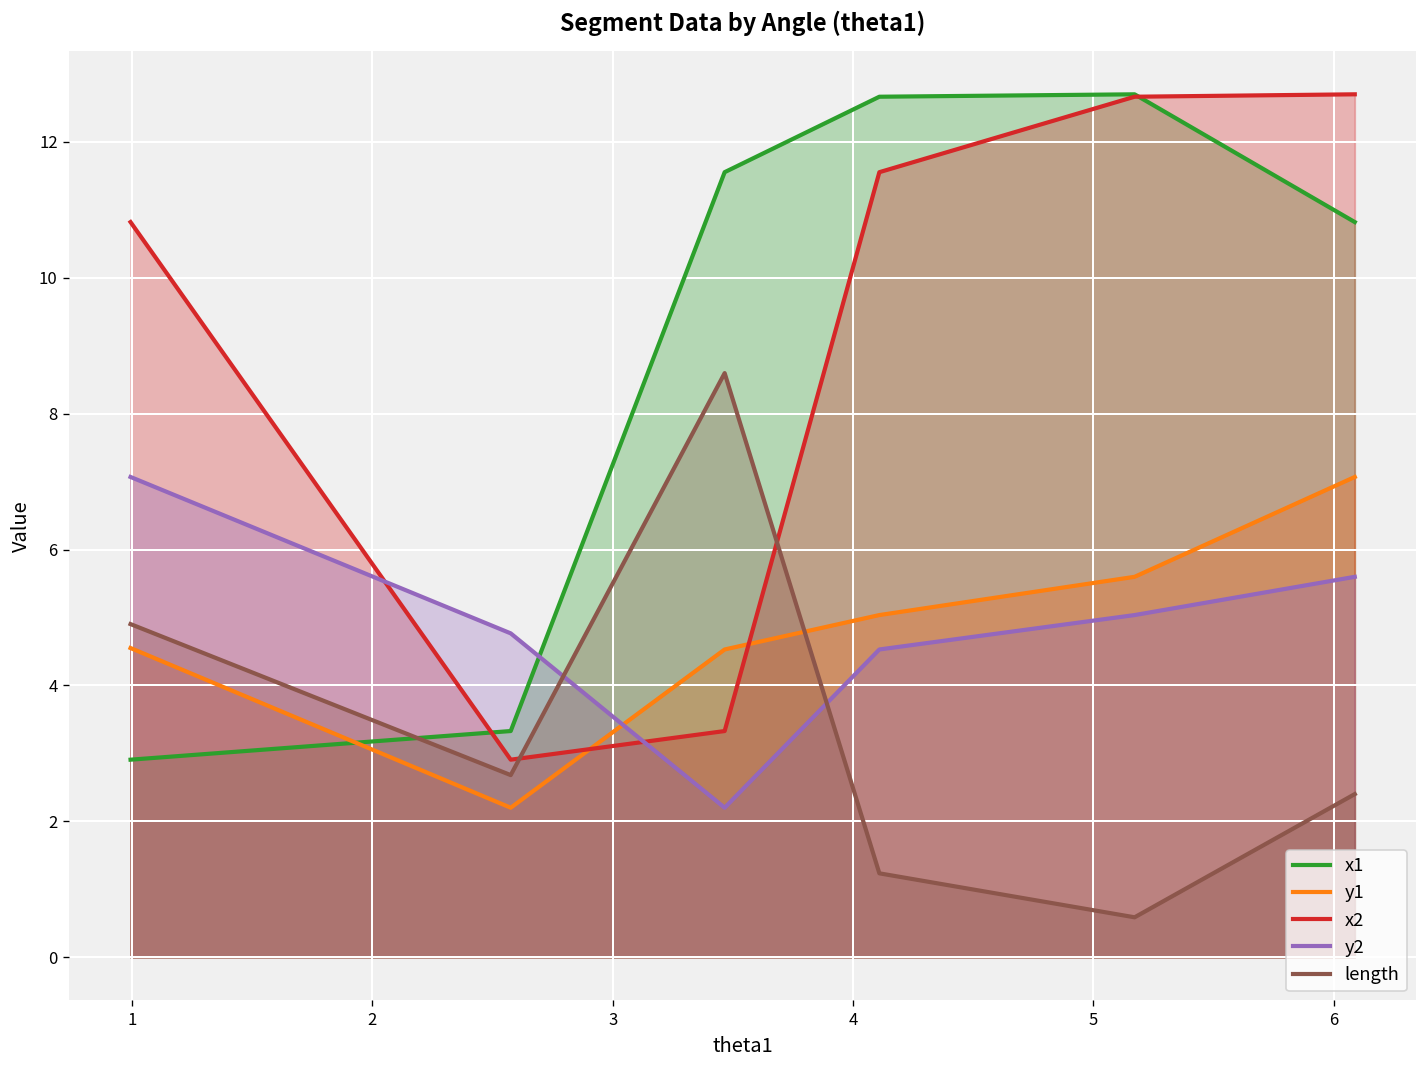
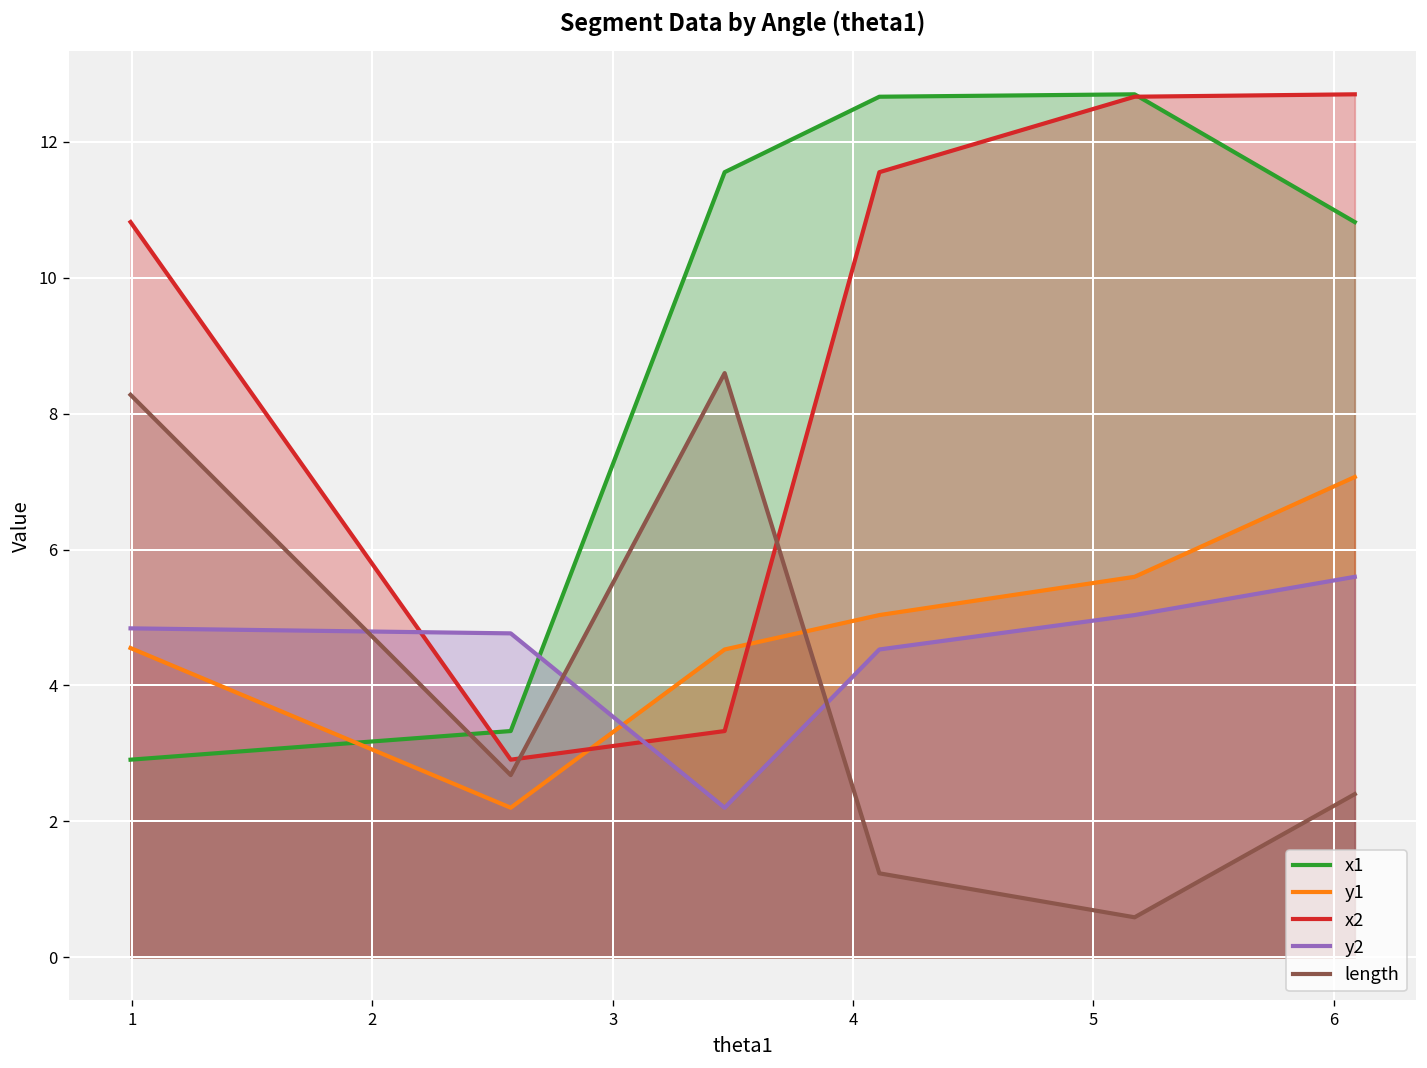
y2, 1: 7.1 -> 4.8
length, 1: 4.9 -> 8.3
